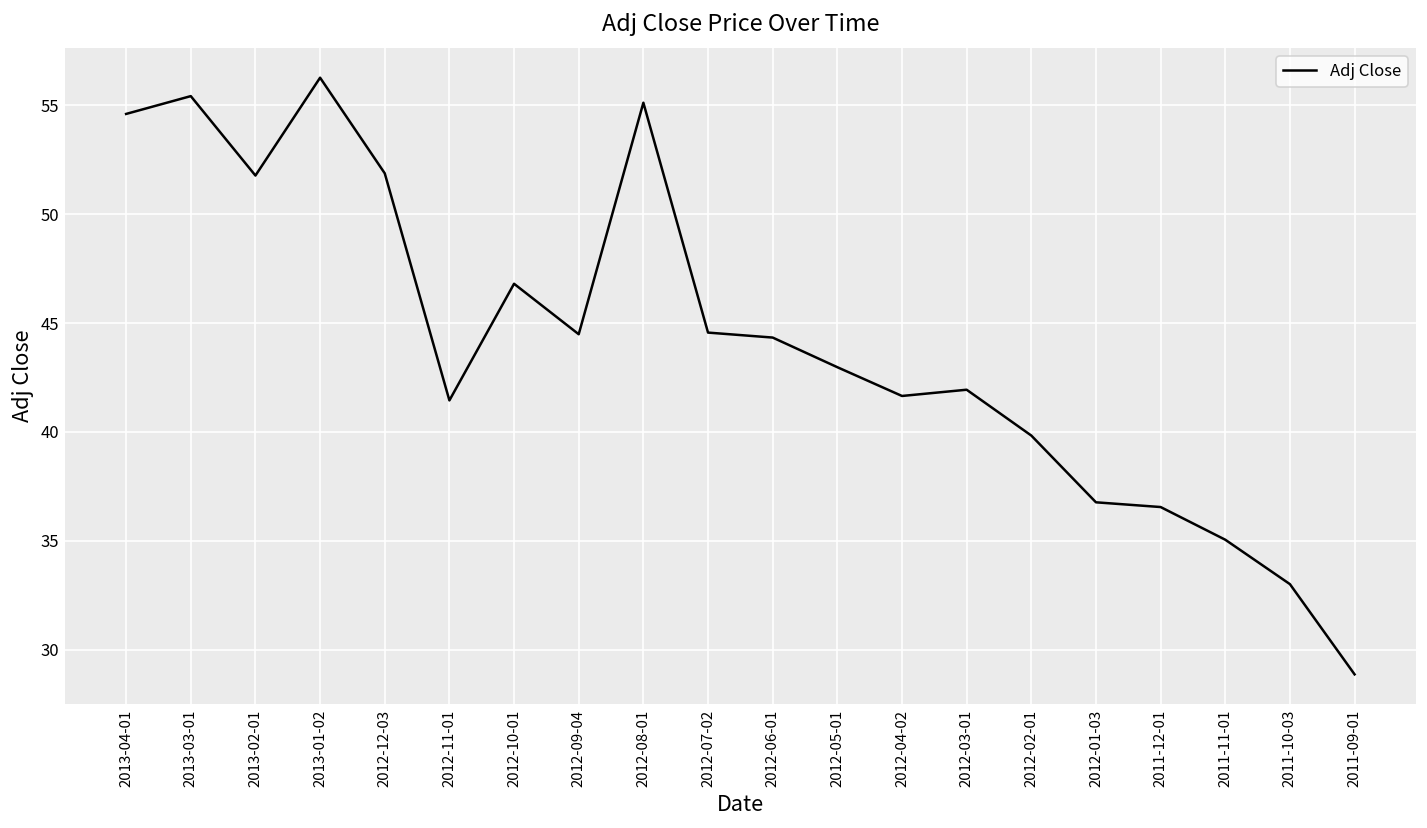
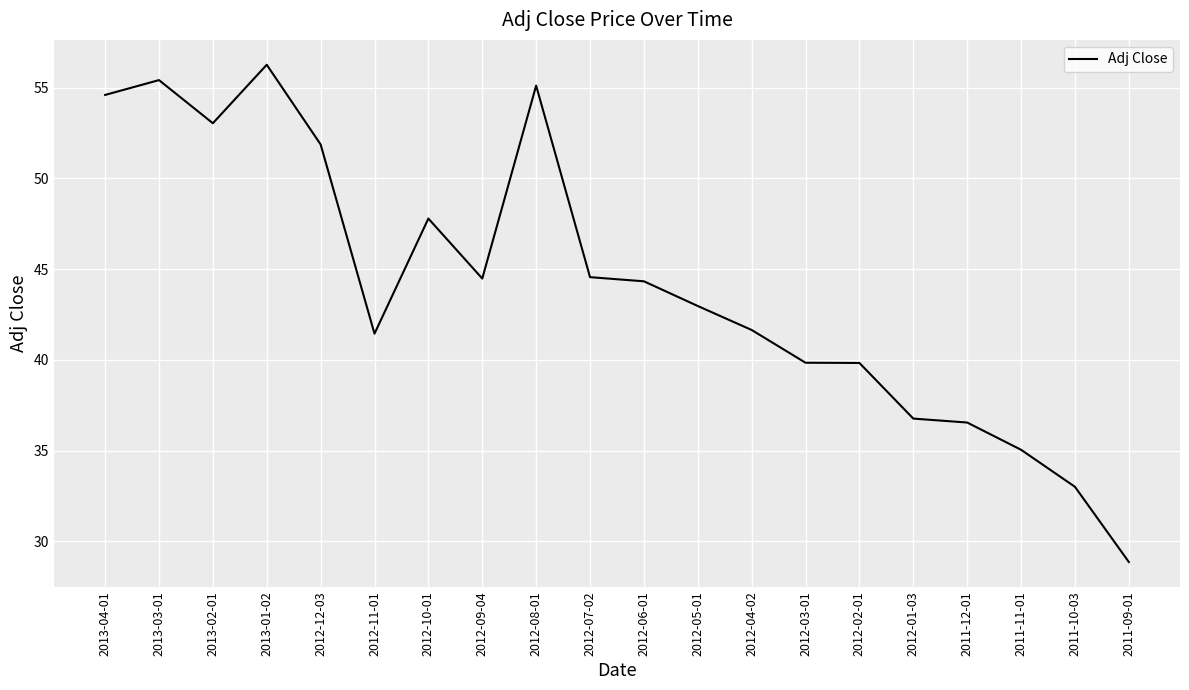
2013-02-01: 51.8 -> 53.0
2012-10-01: 46.8 -> 47.8
2012-03-01: 41.9 -> 39.8
